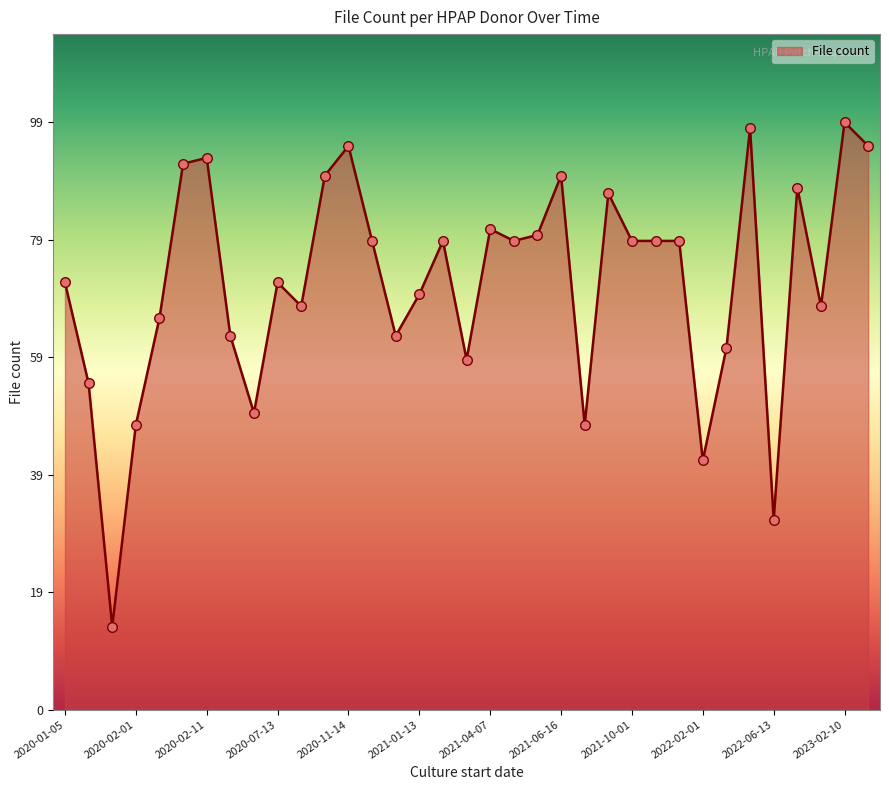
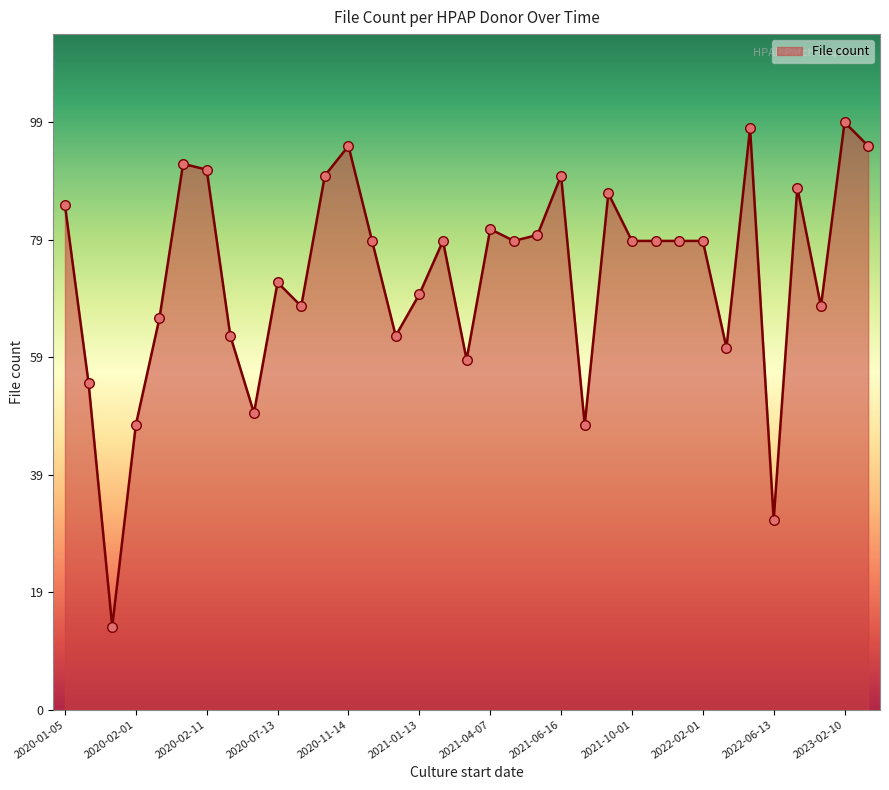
2020-01-05: 72 -> 85
2020-02-11: 93 -> 91
2022-02-01: 42 -> 79
